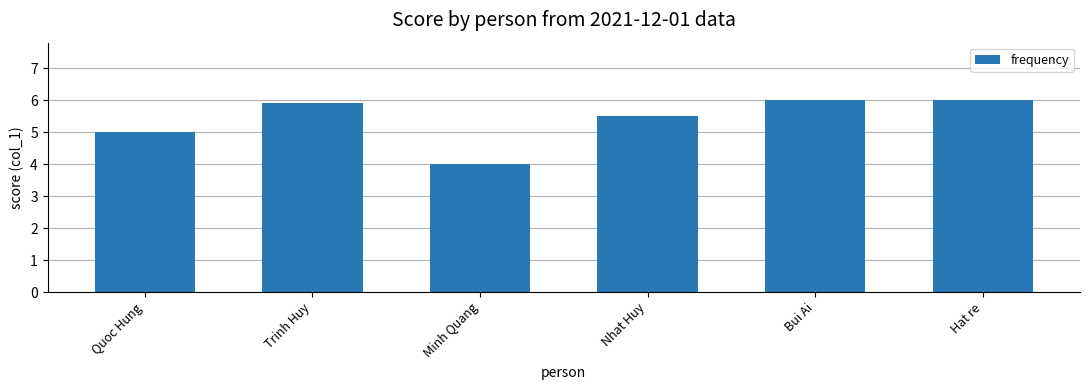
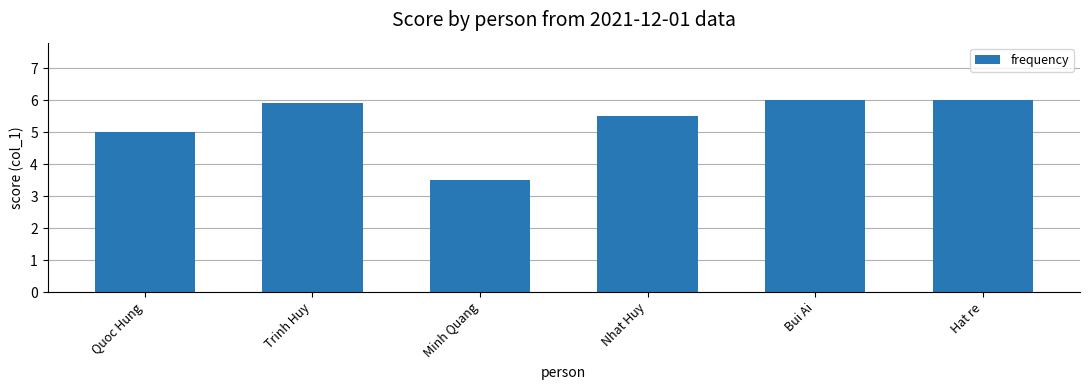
Minh Quang: 4.0 -> 3.5
